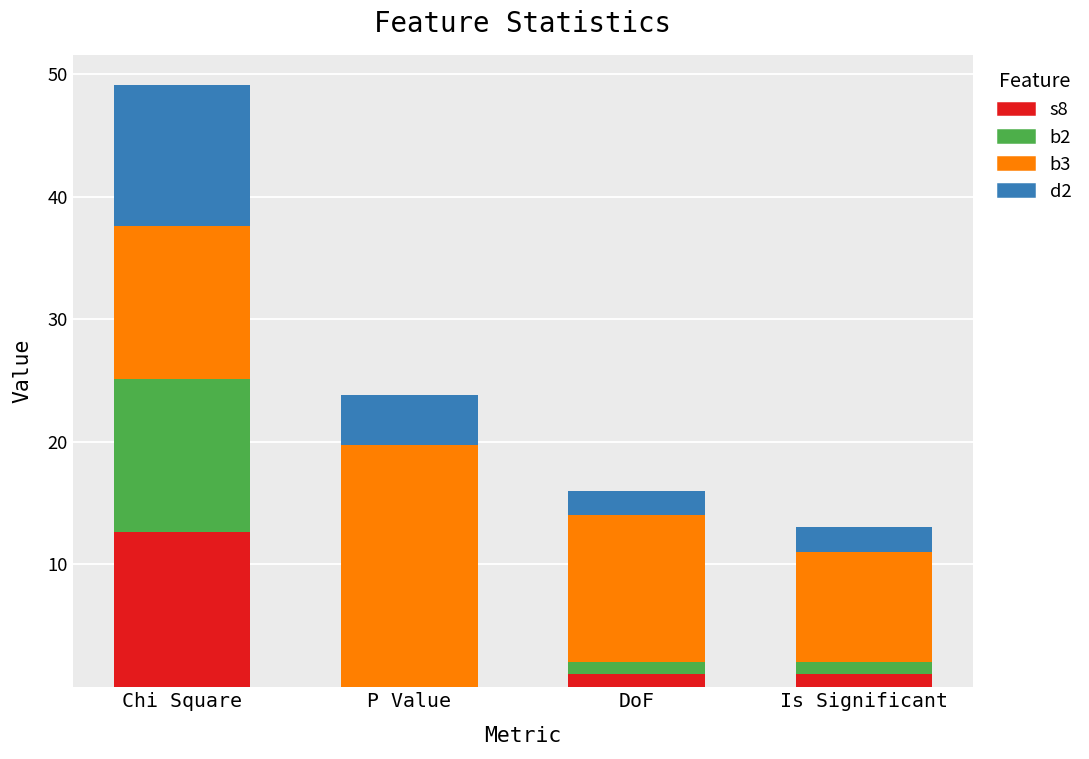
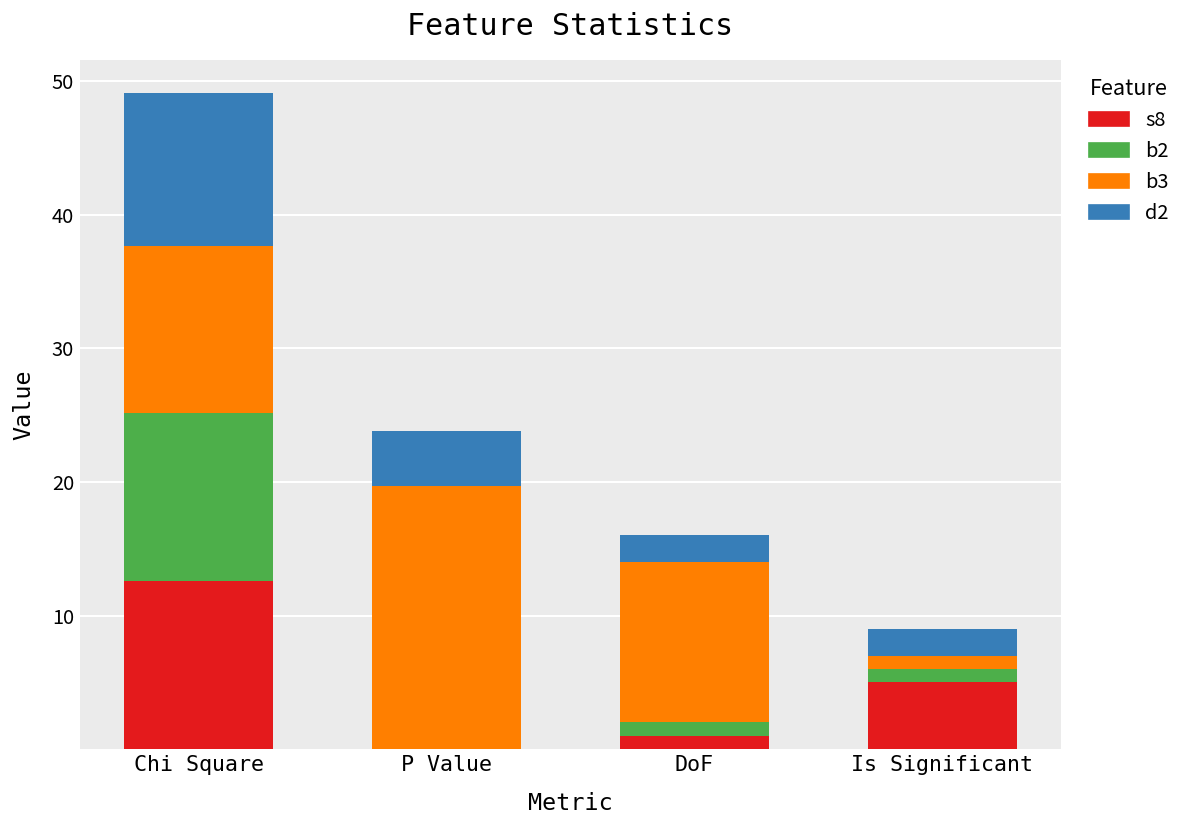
s8, Is Significant: 1 -> 5
b3, Is Significant: 9 -> 1
